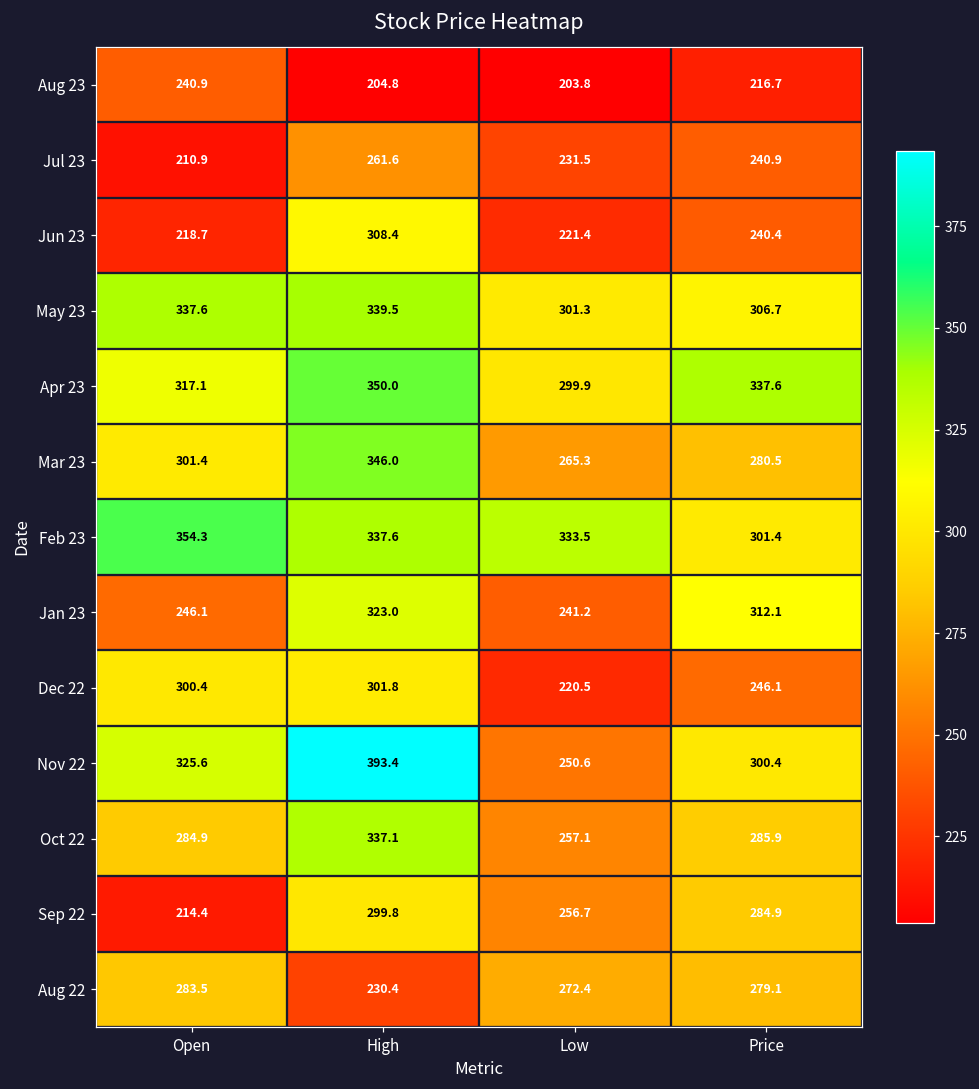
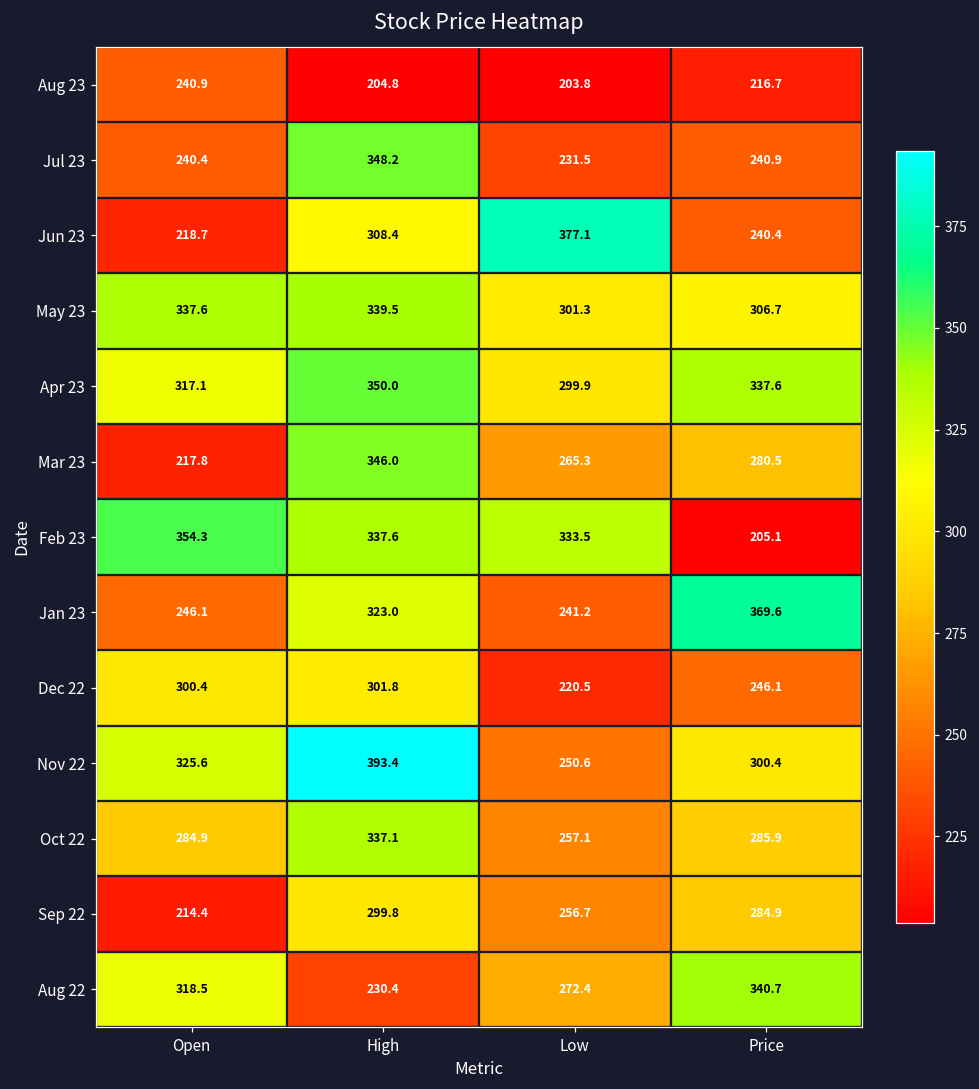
Jul 23, Open: 210.9 -> 240.4
Jul 23, High: 261.6 -> 348.2
Jun 23, Low: 221.4 -> 377.1
Mar 23, Open: 301.4 -> 217.8
Feb 23, Price: 301.4 -> 205.1
Jan 23, Price: 312.1 -> 369.6
Aug 22, Open: 283.5 -> 318.5
Aug 22, Price: 279.1 -> 340.7
